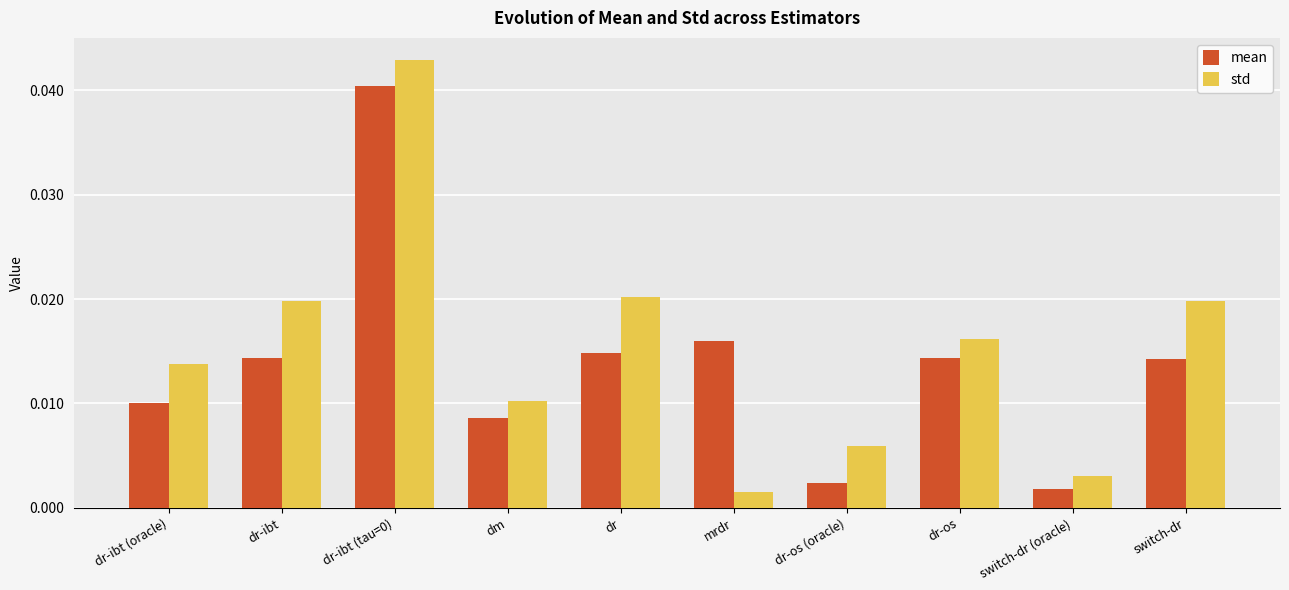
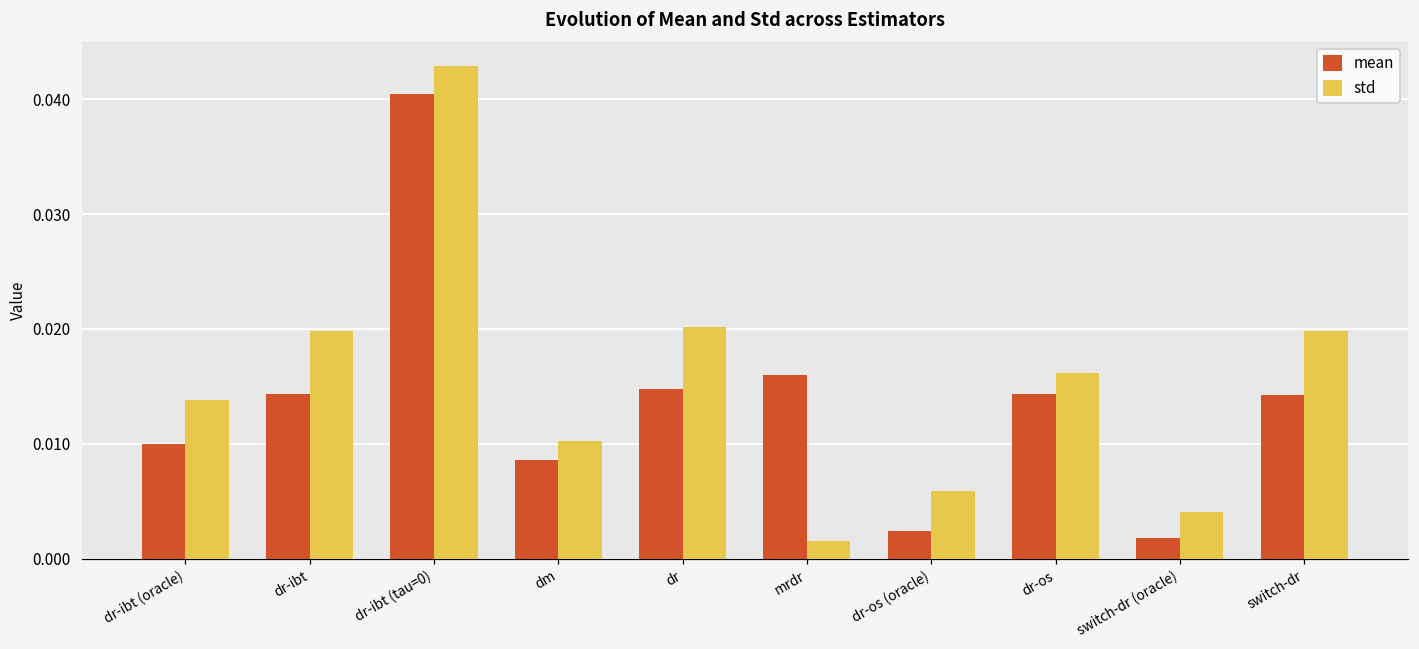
std, switch-dr (oracle): 0.0030 -> 0.0040
